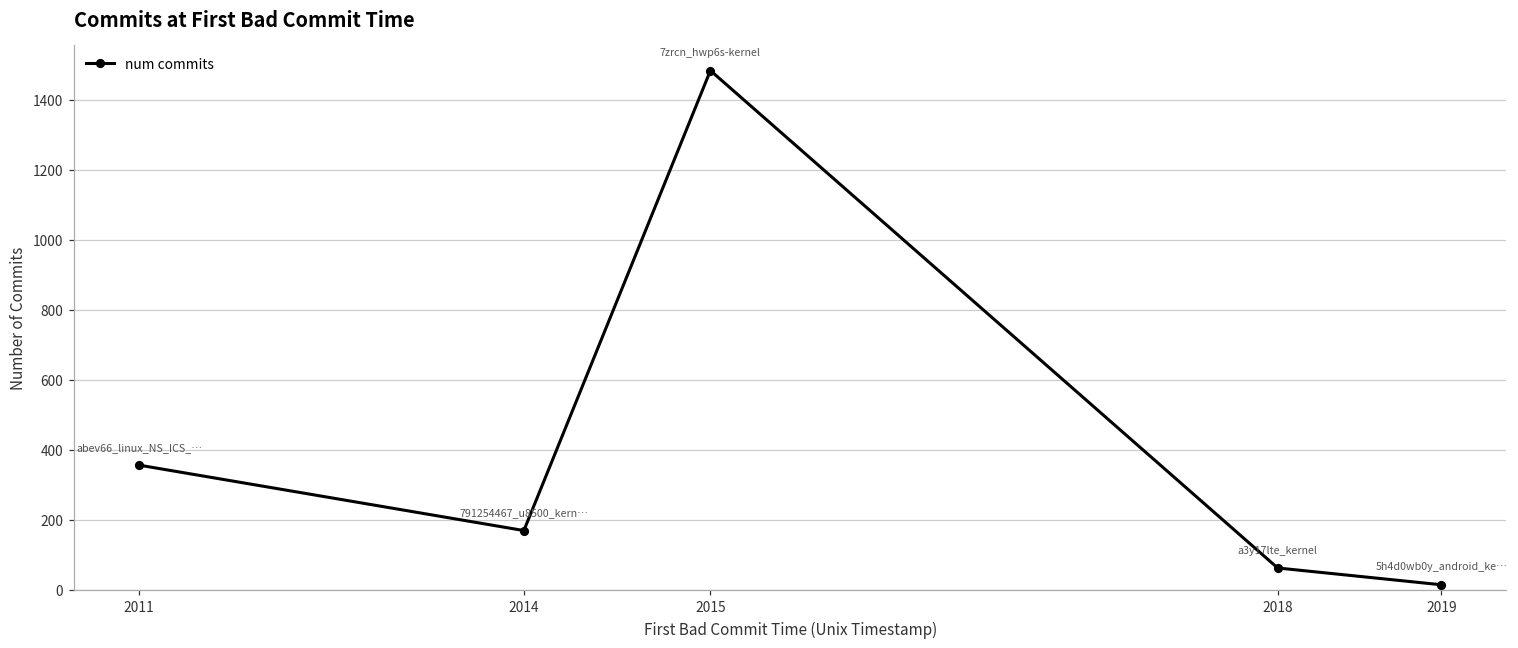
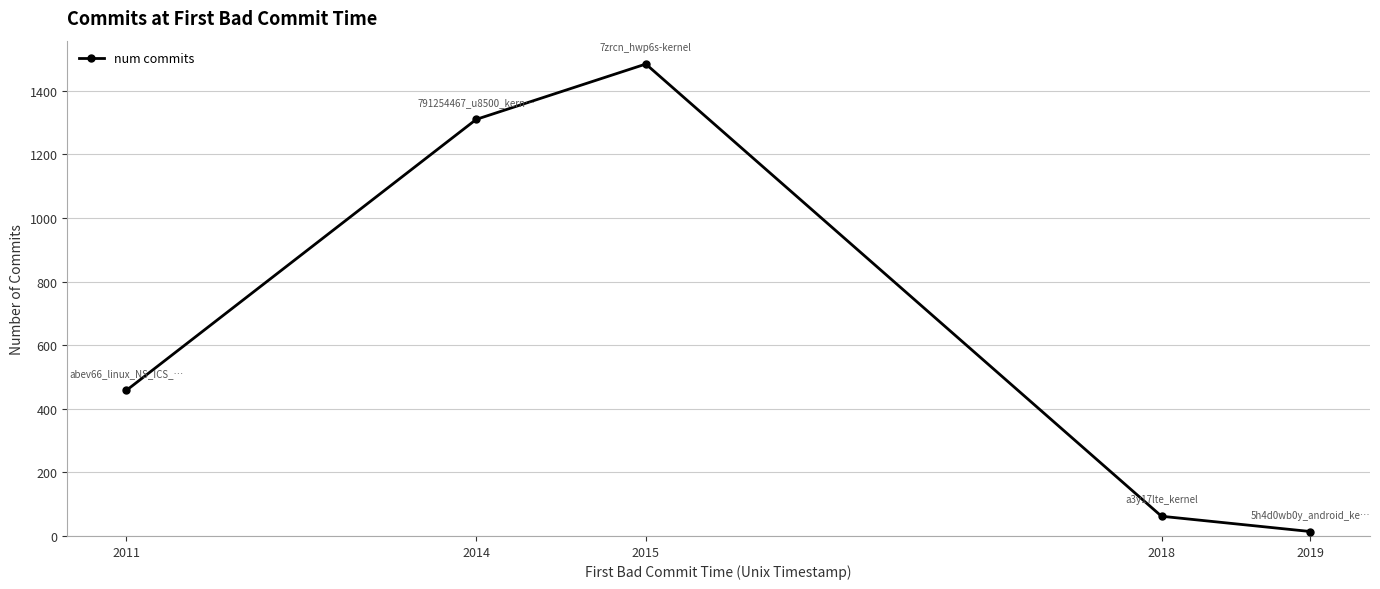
2011: 360 -> 460
2014: 170 -> 1310
